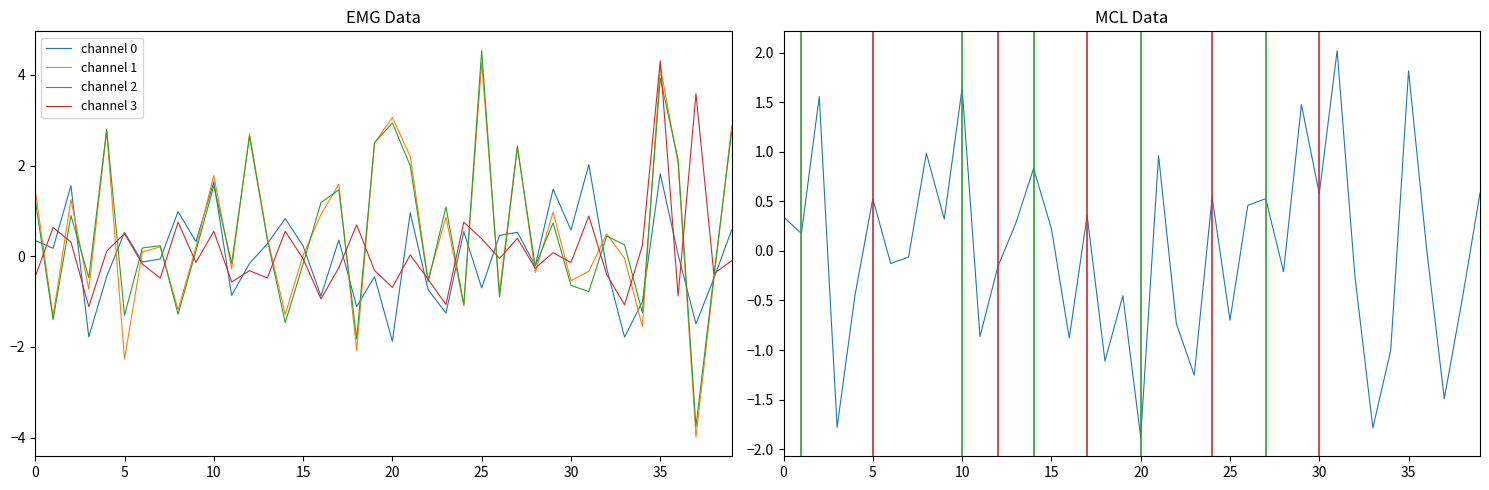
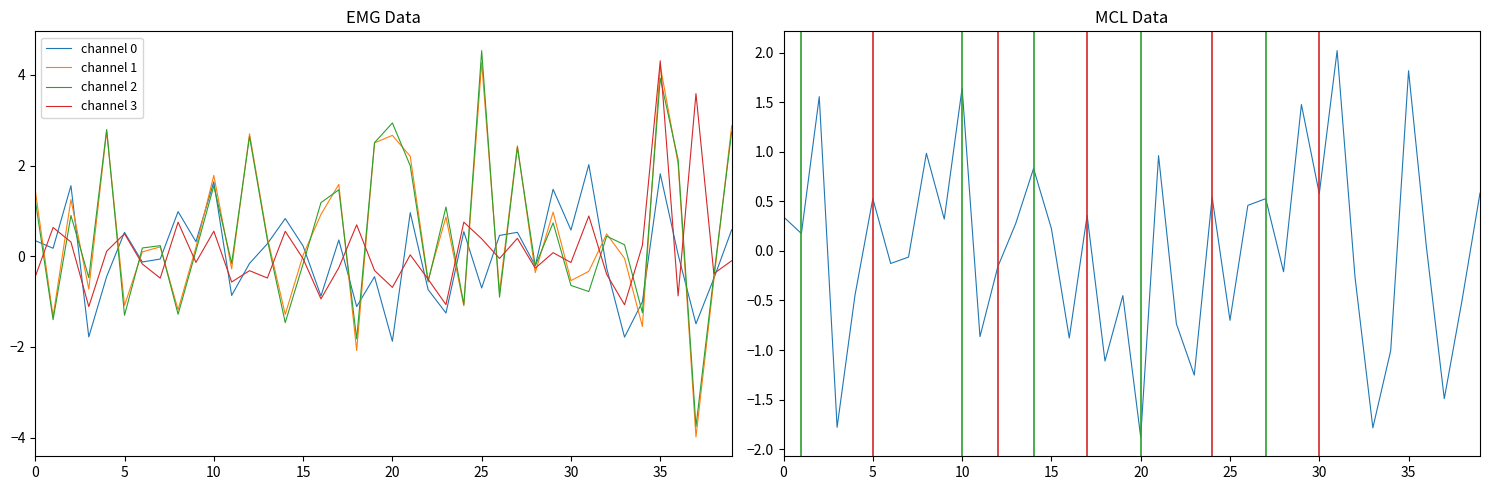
EMG Data, channel 1, 5: -2.3 -> -1.1
EMG Data, channel 1, 20: 3.1 -> 2.7
